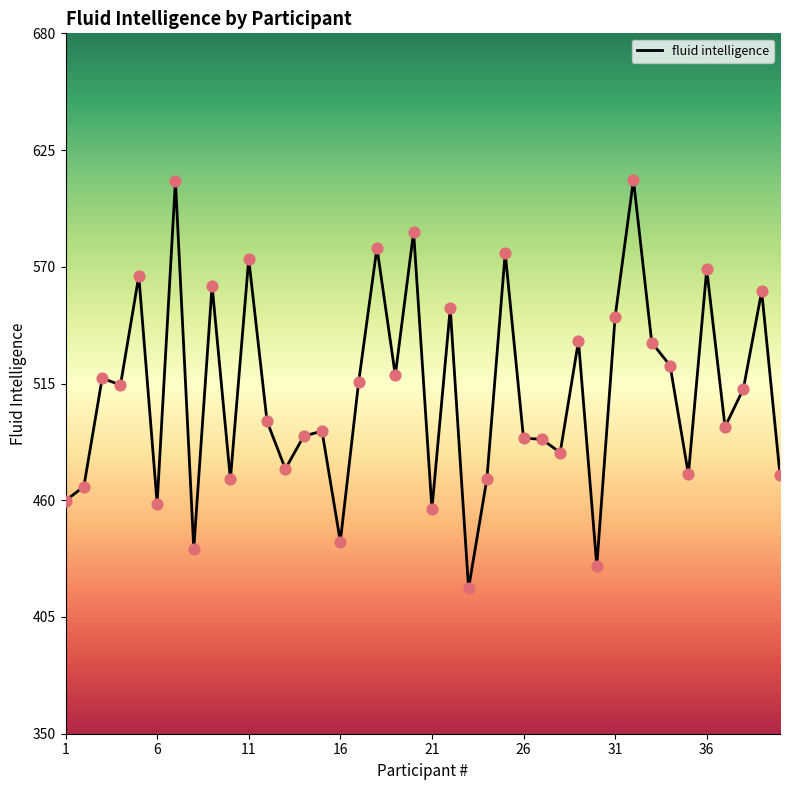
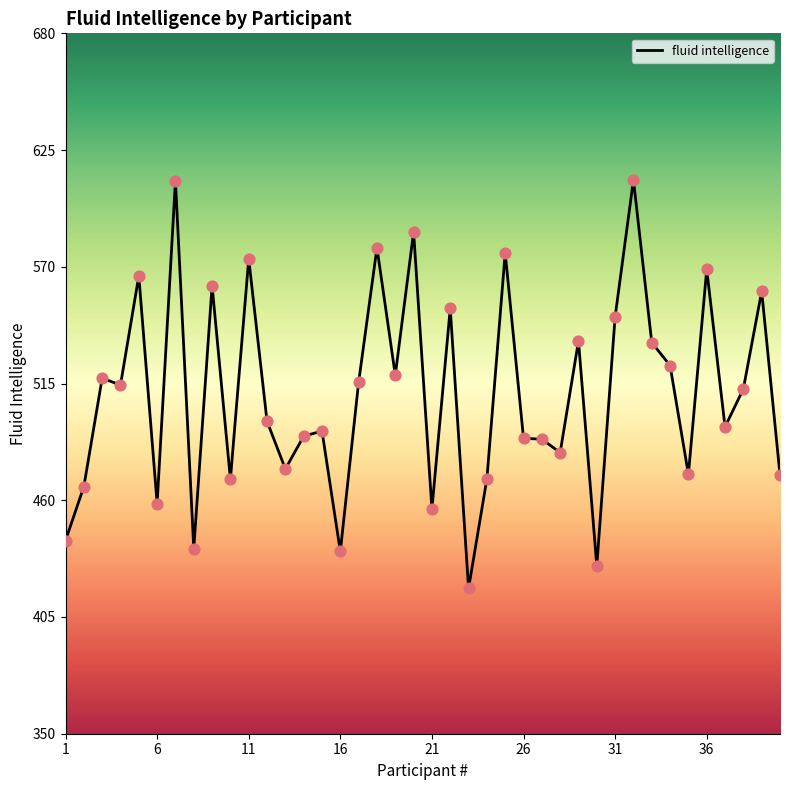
1: 460 -> 441
16: 440 -> 436
